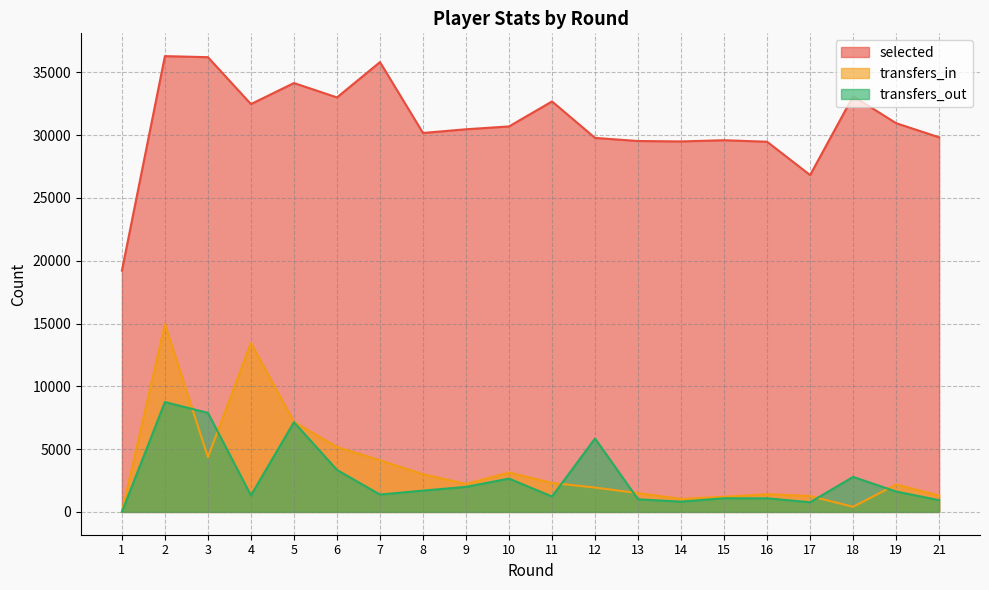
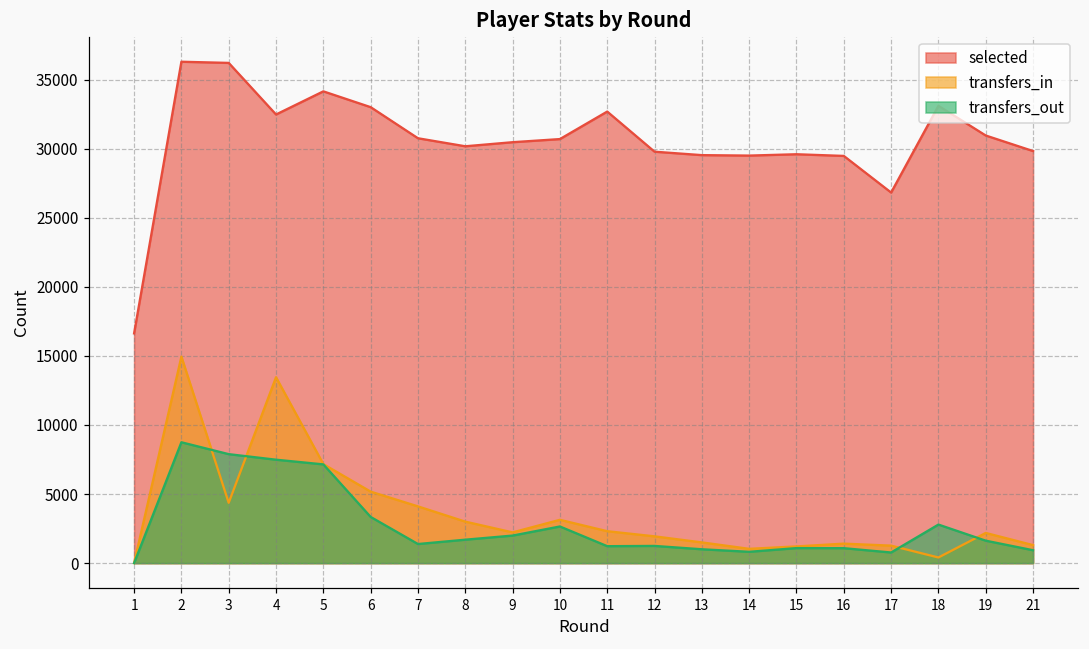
selected, 1: 19200 -> 16600
transfers_out, 4: 1300 -> 7500
selected, 7: 35800 -> 30800
transfers_out, 12: 5900 -> 1200
